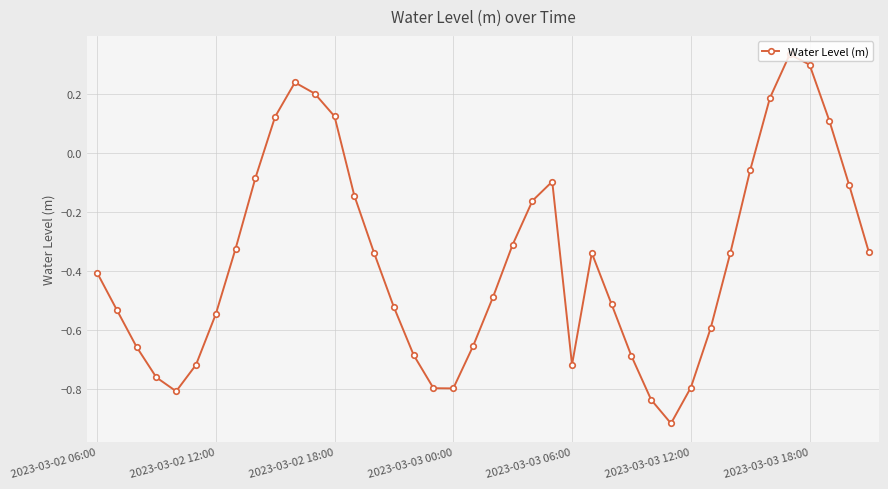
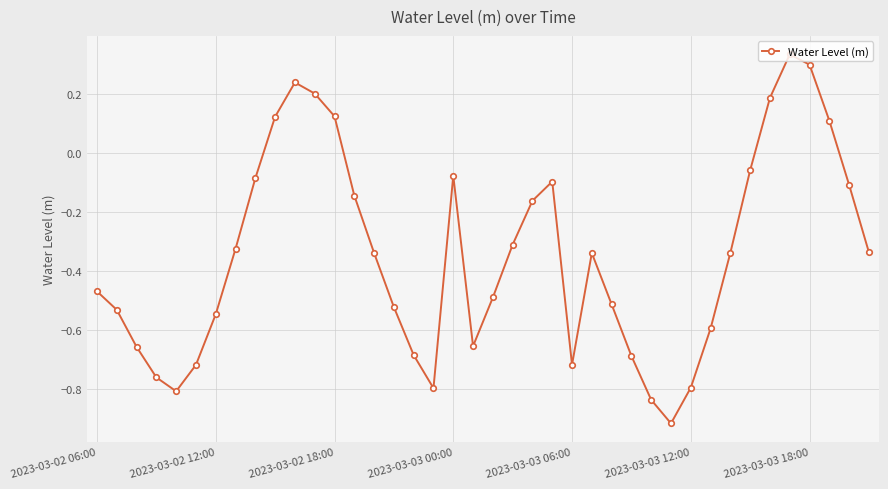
2023-03-02 06:00: -0.41 -> -0.47
2023-03-03 00:00: -0.80 -> -0.08
